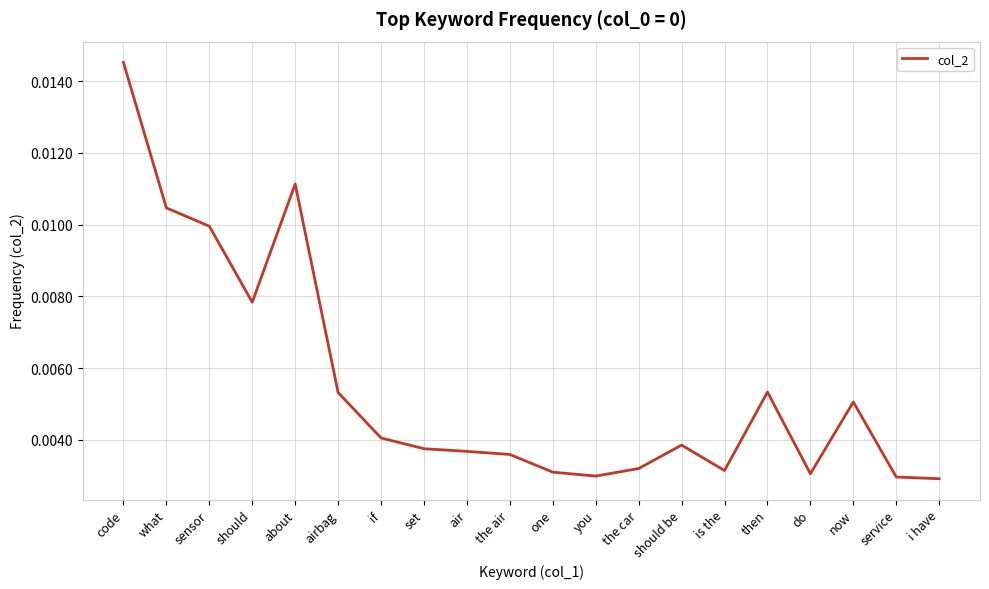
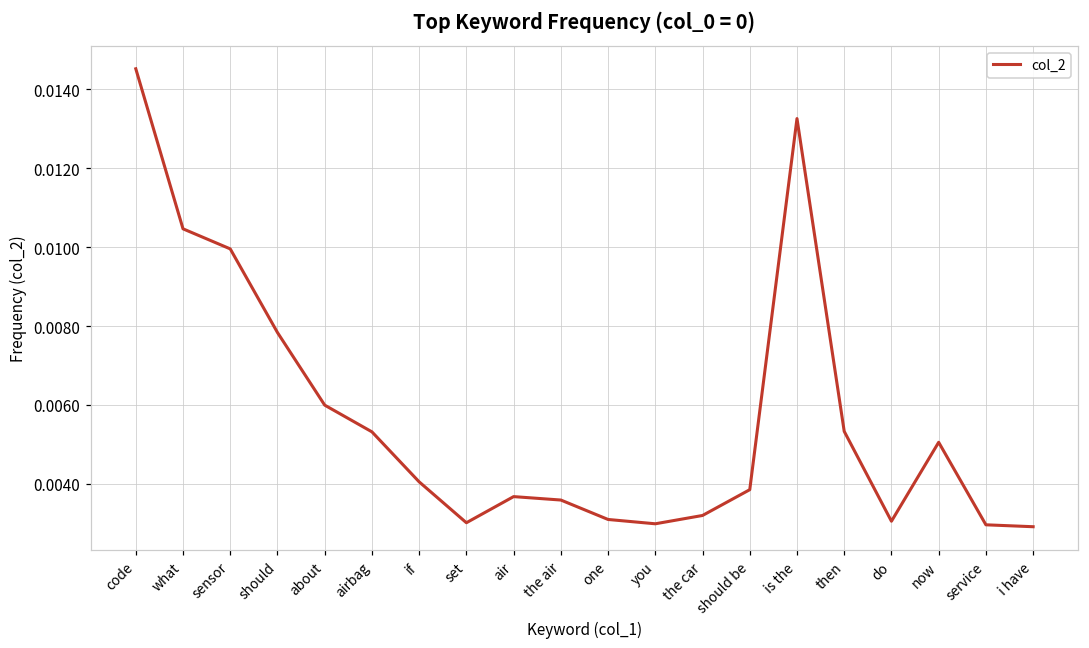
about: 0.0111 -> 0.0060
set: 0.0037 -> 0.0030
is the: 0.0031 -> 0.0133
